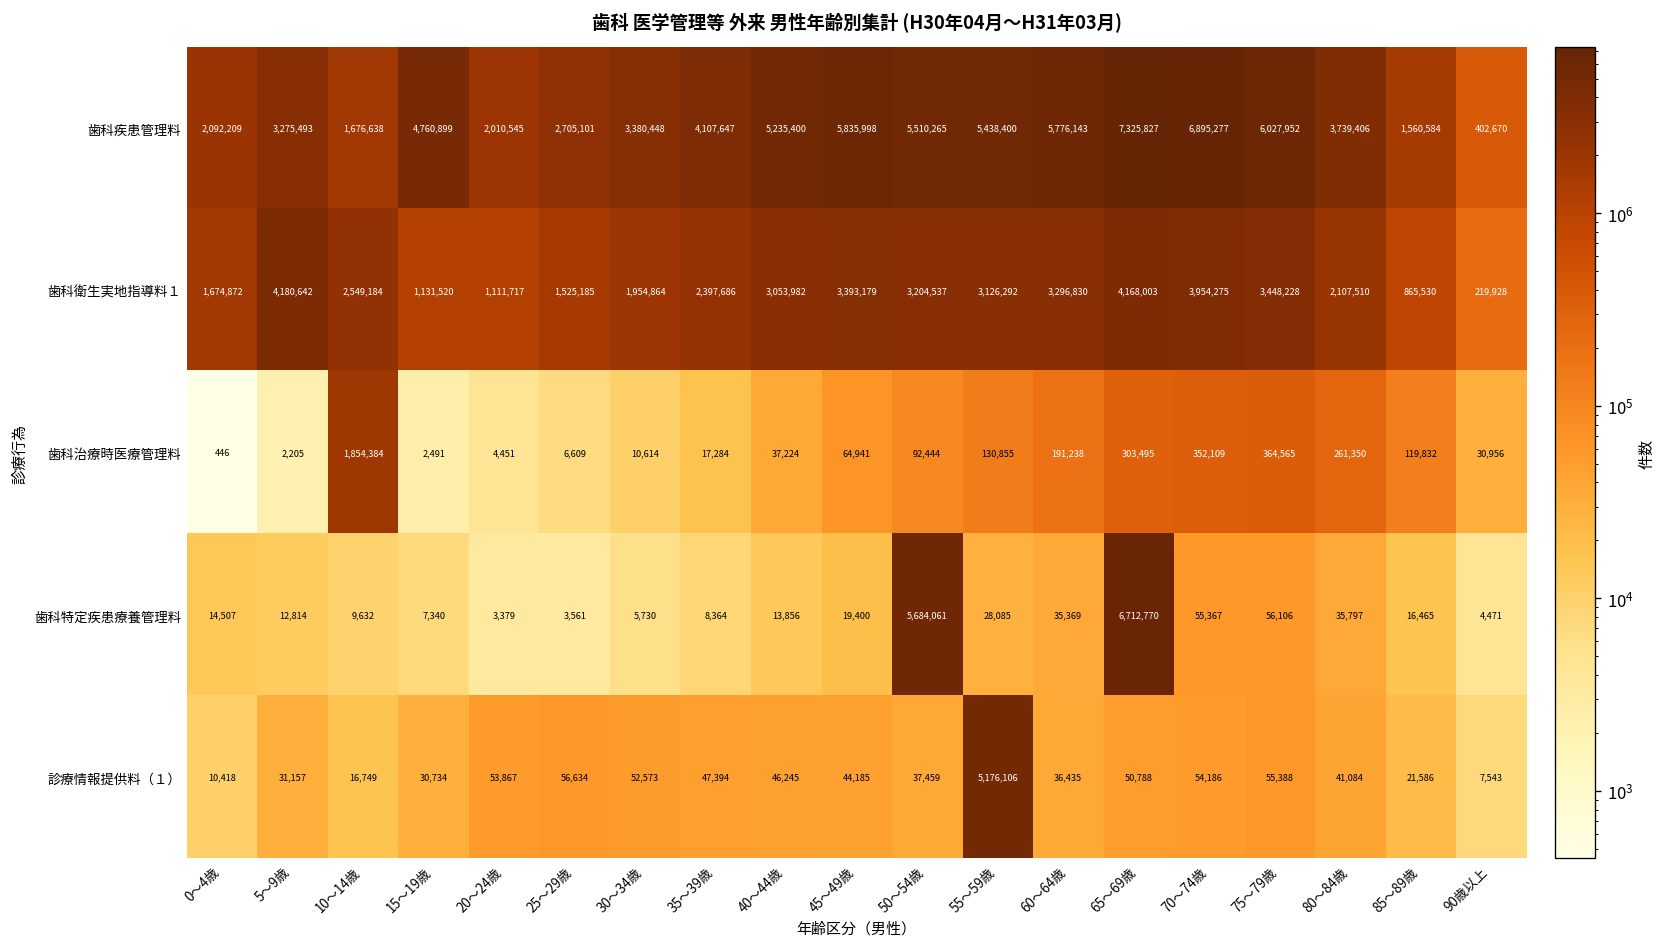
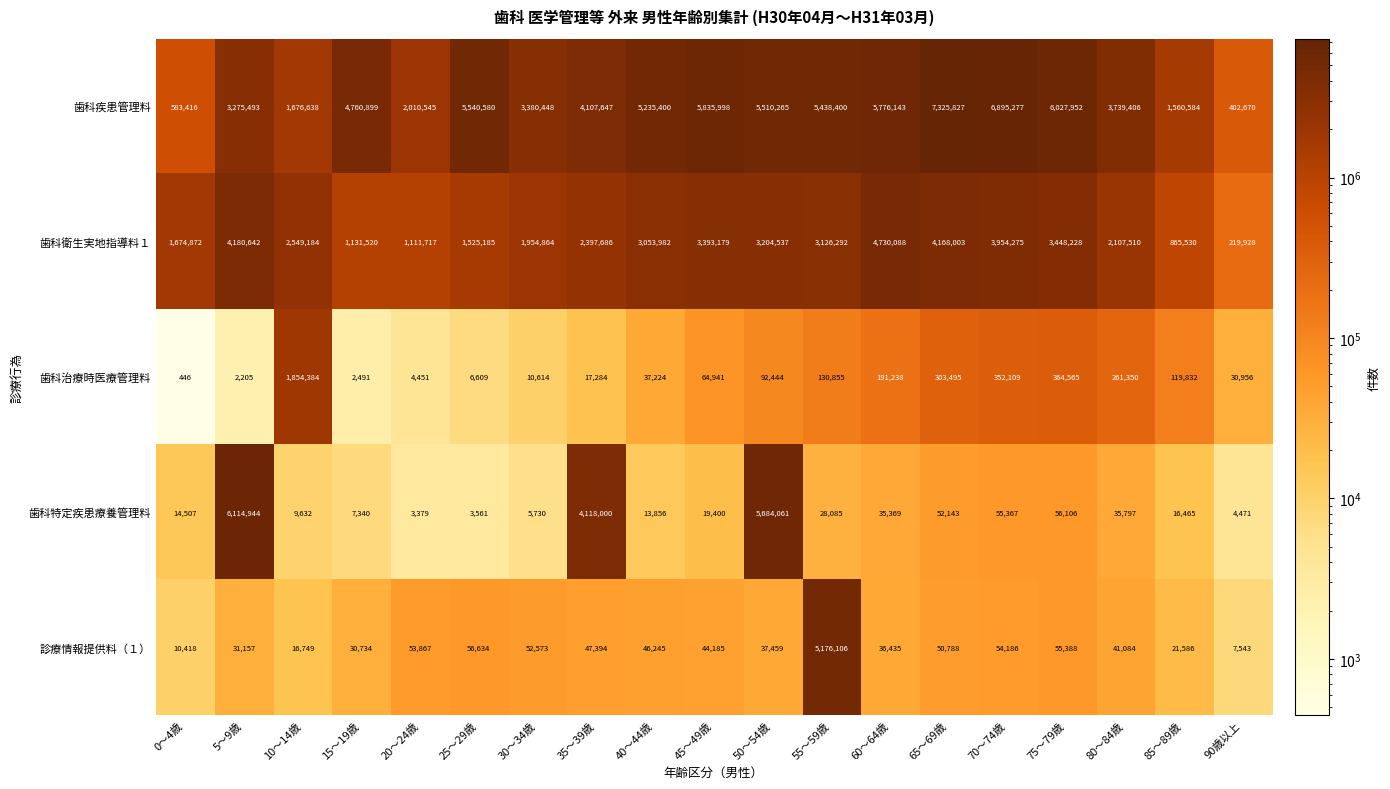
歯科疾患管理料, 0～4歳: 2,092,209 -> 583,416
歯科疾患管理料, 25～29歳: 2,705,101 -> 5,540,580
歯科衛生実地指導料１, 60～64歳: 3,296,830 -> 4,730,088
歯科特定疾患療養管理料, 5～9歳: 12,814 -> 6,114,944
歯科特定疾患療養管理料, 35～39歳: 8,364 -> 4,118,000
歯科特定疾患療養管理料, 65～69歳: 6,712,770 -> 52,143
